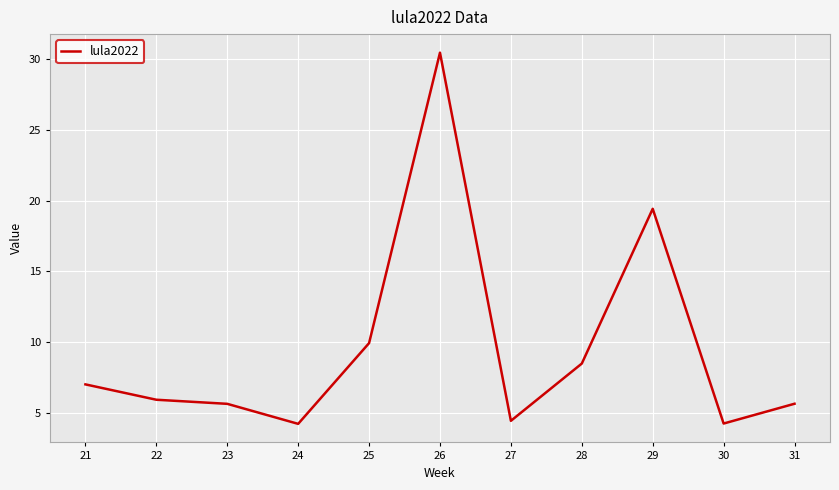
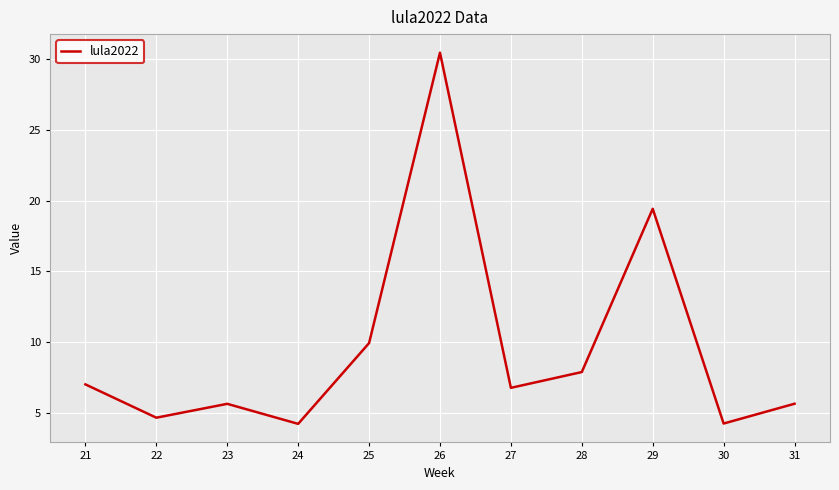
22: 5.9 -> 4.7
27: 4.4 -> 6.8
28: 8.5 -> 7.9
